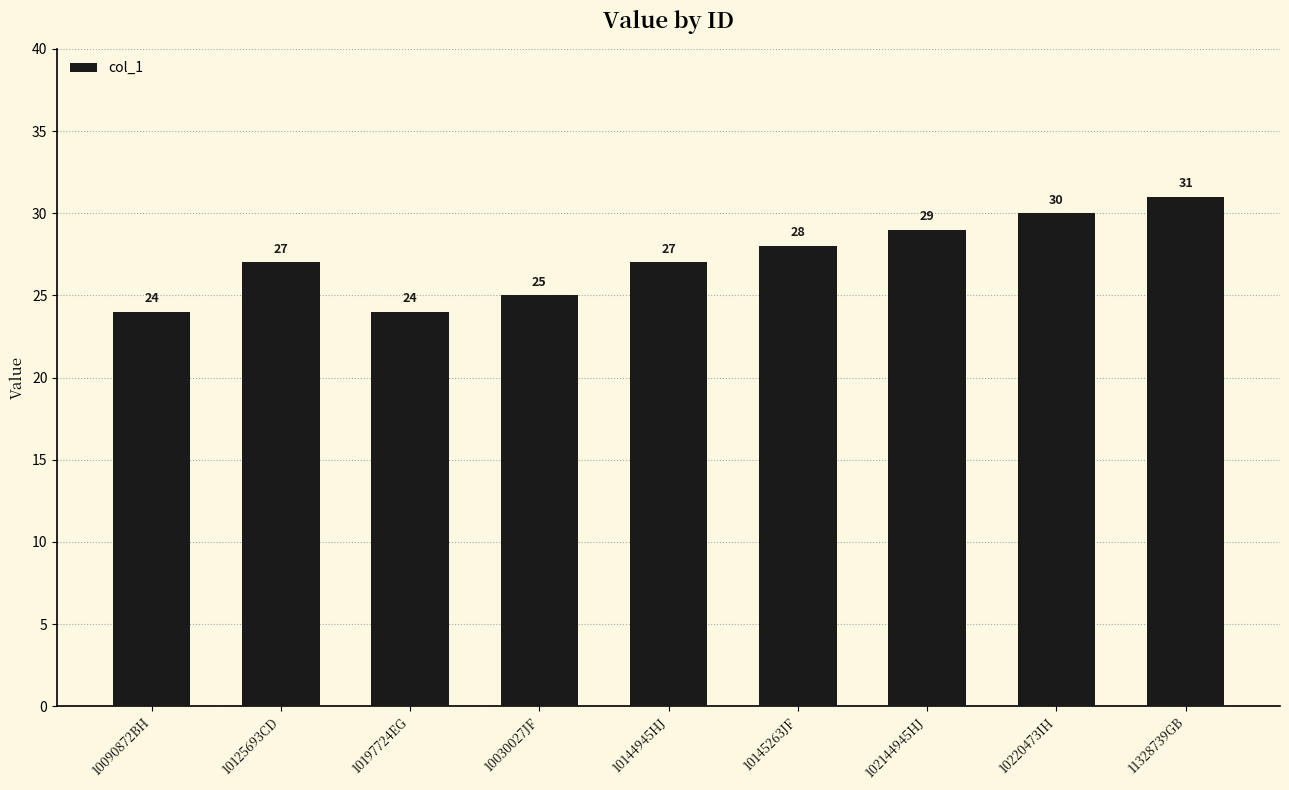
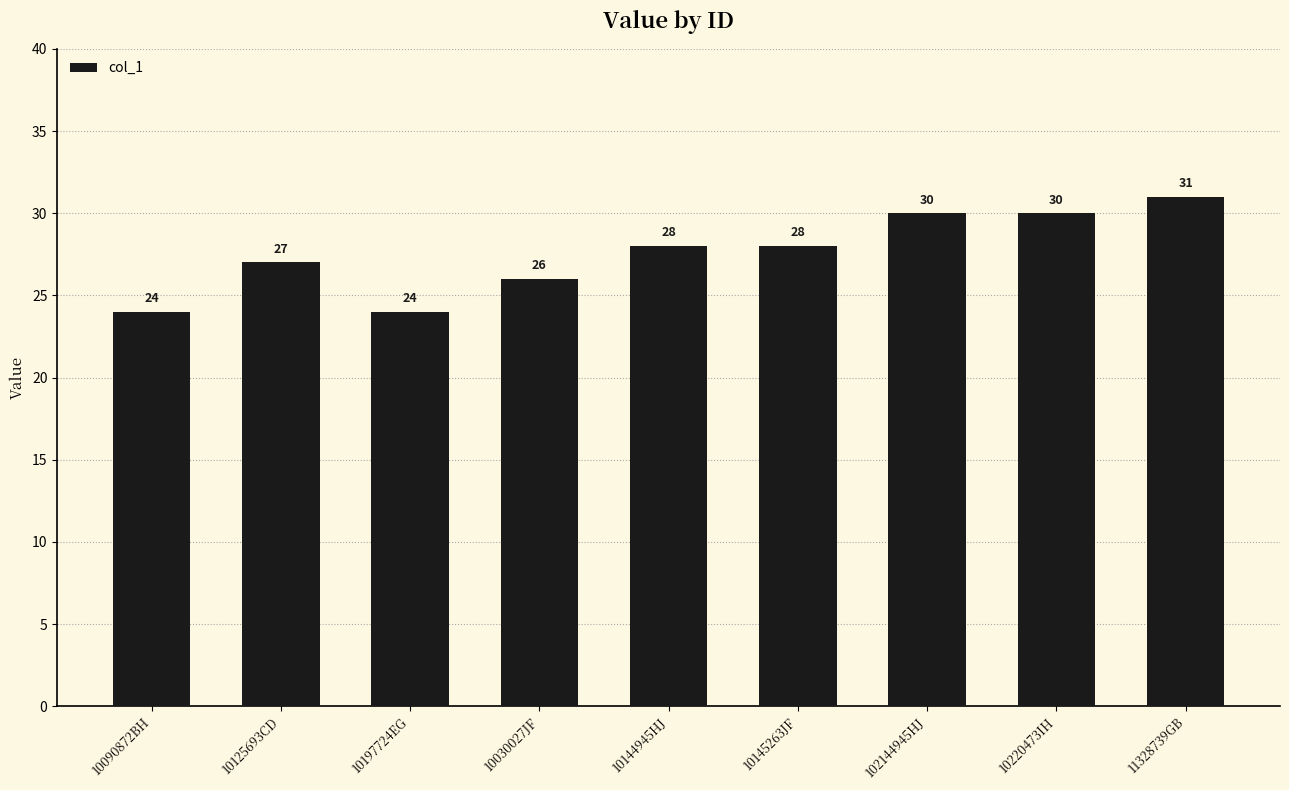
10030027JF: 25 -> 26
10144945HJ: 27 -> 28
102144945HJ: 29 -> 30
